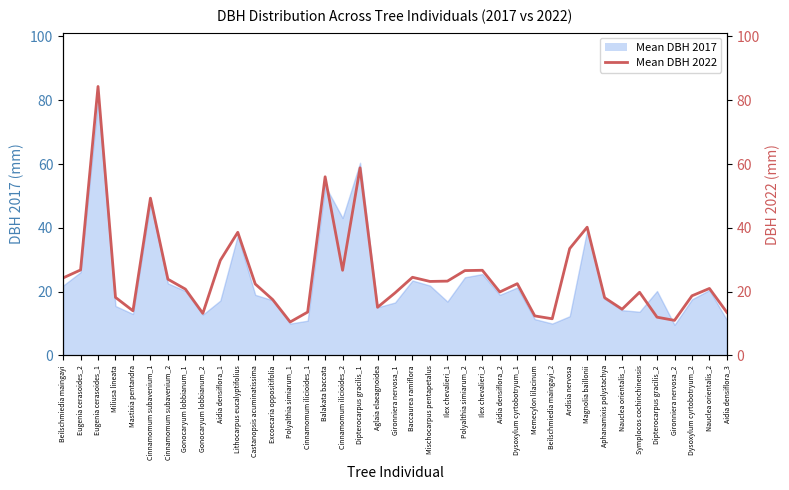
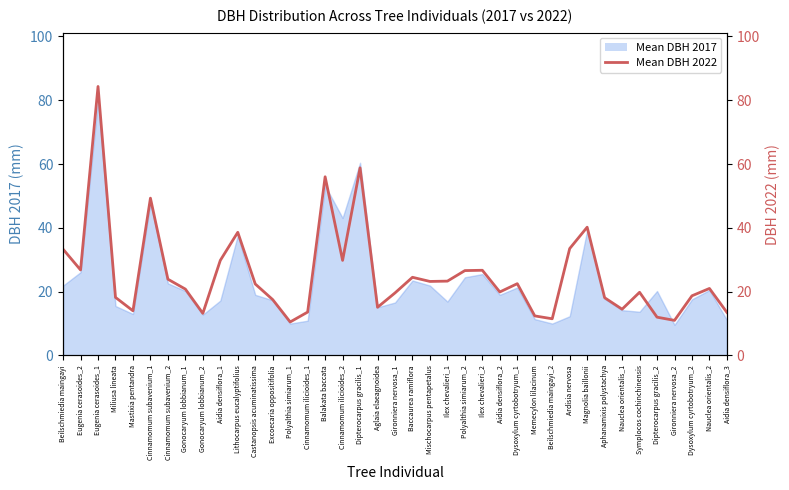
Mean DBH 2022, Beilschmiedia maingayi: 24 -> 33
Mean DBH 2022, Cinnamomum ilicioides_2: 27 -> 30
